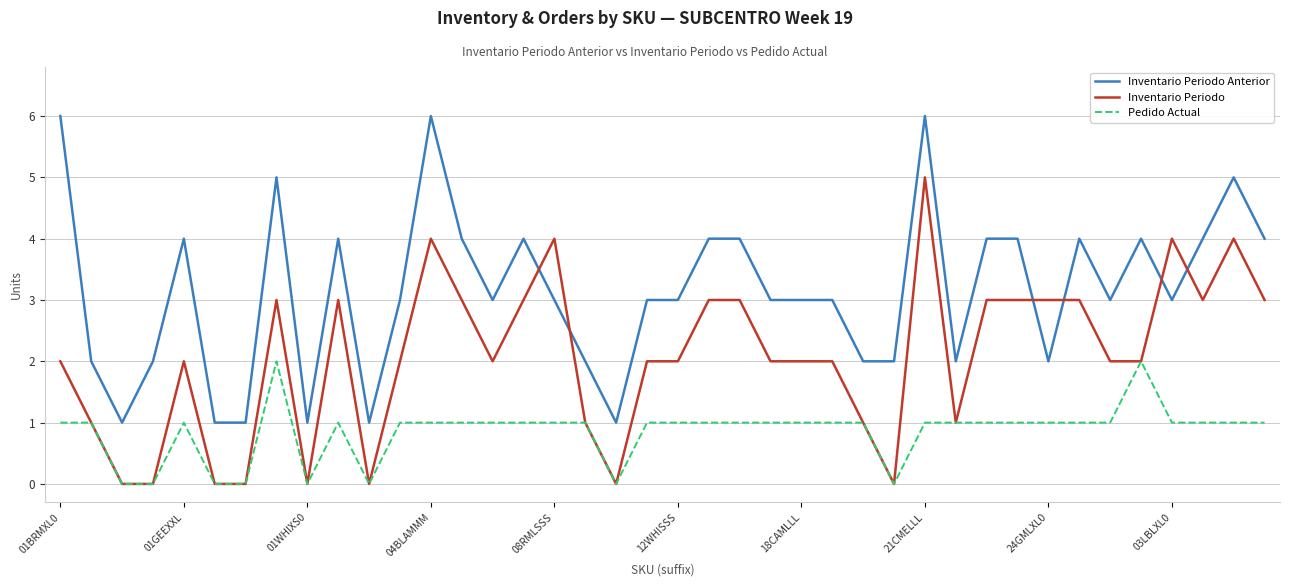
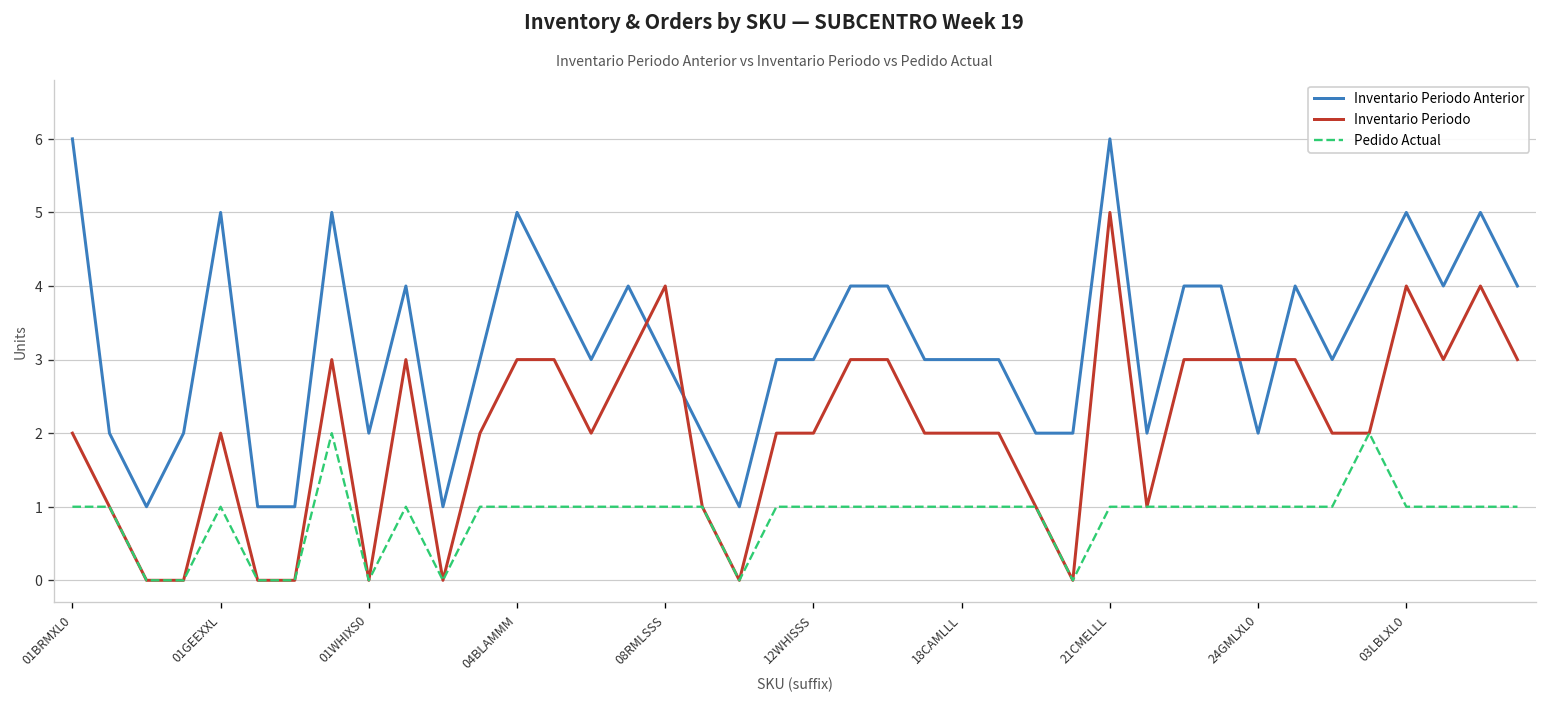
Inventario Periodo Anterior, 01GEEXXL: 4 -> 5
Inventario Periodo Anterior, 01WHIXS0: 1 -> 2
Inventario Periodo Anterior, 04BLAMMM: 6 -> 5
Inventario Periodo, 04BLAMMM: 4 -> 3
Inventario Periodo Anterior, 03LBLXL0: 3 -> 5
